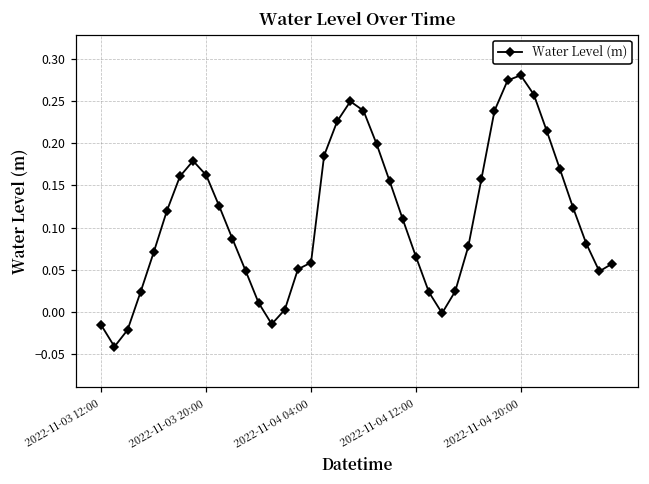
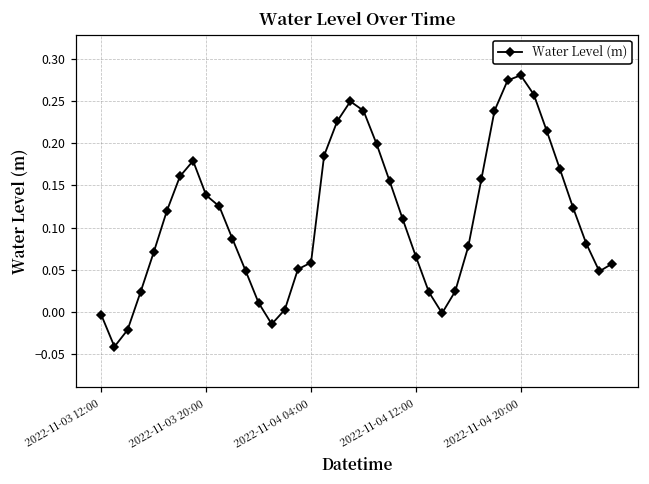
2022-11-03 12:00: -0.02 -> 0.00
2022-11-03 20:00: 0.16 -> 0.14
